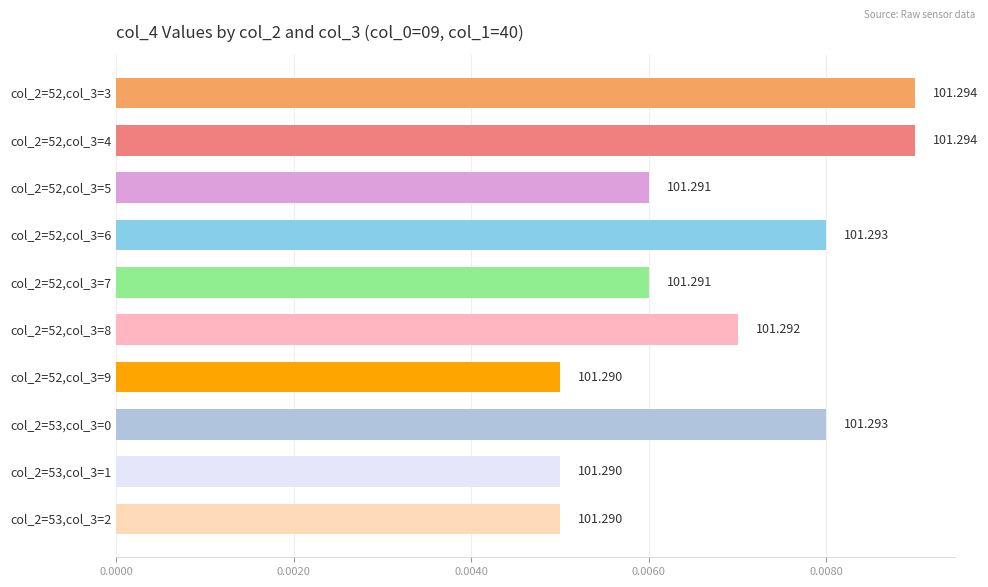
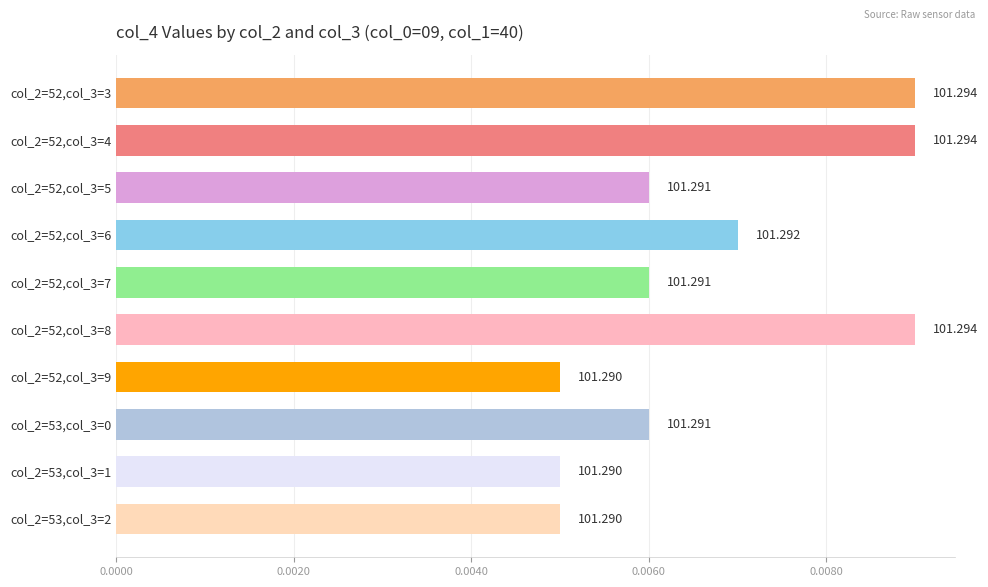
col_2=52,col_3=6: 101.293 -> 101.292
col_2=52,col_3=8: 101.292 -> 101.294
col_2=53,col_3=0: 101.293 -> 101.291
